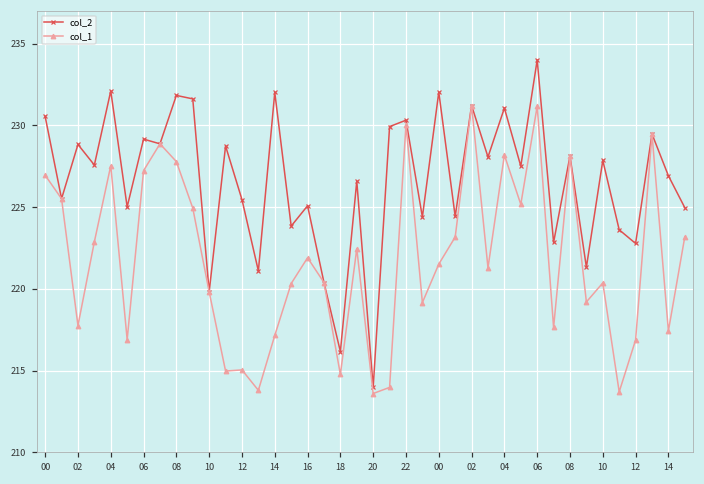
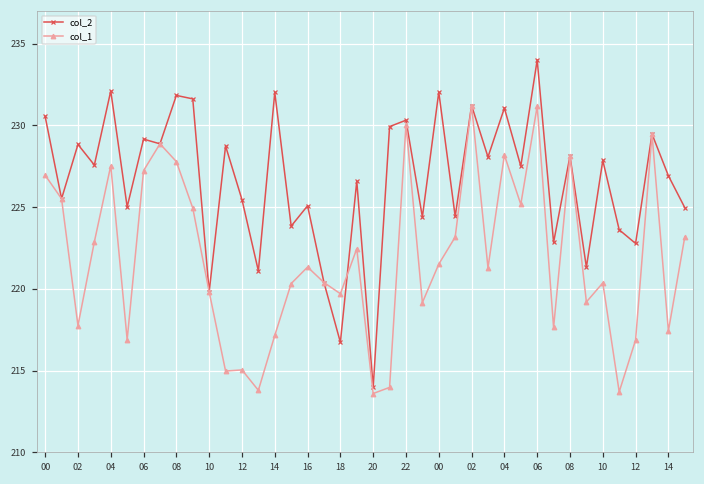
col_1, 16: 221.9 -> 221.3
col_2, 18: 216.2 -> 216.7
col_1, 18: 214.8 -> 219.7
